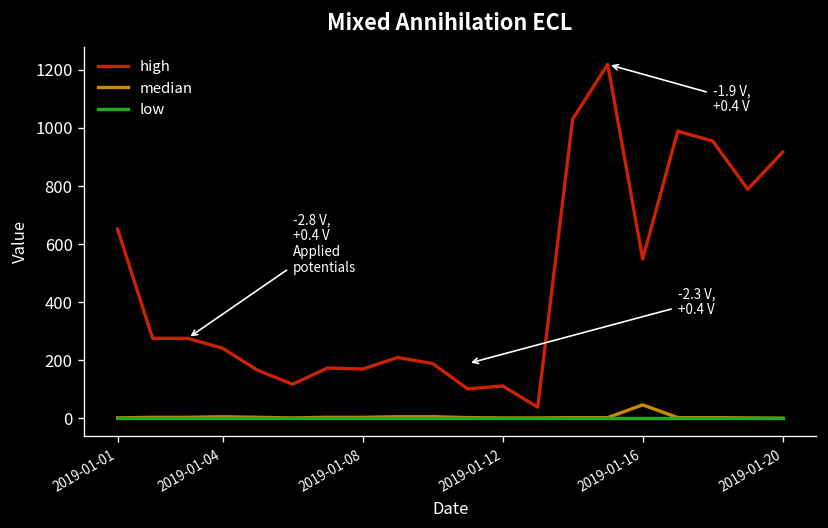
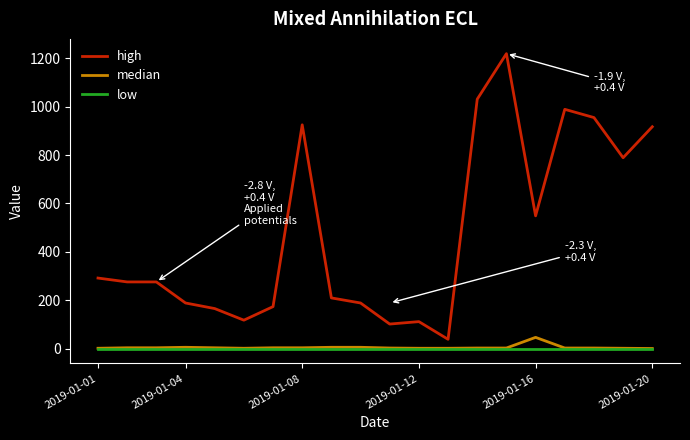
high, 2019-01-01: 650 -> 290
high, 2019-01-04: 240 -> 190
high, 2019-01-08: 170 -> 930
